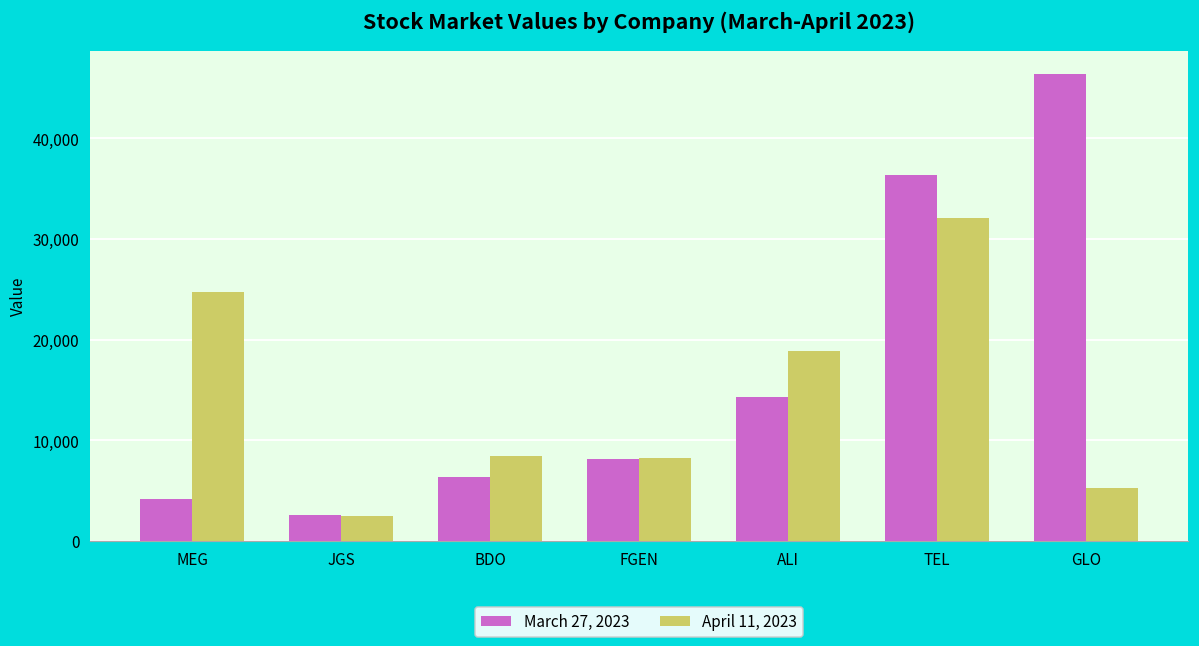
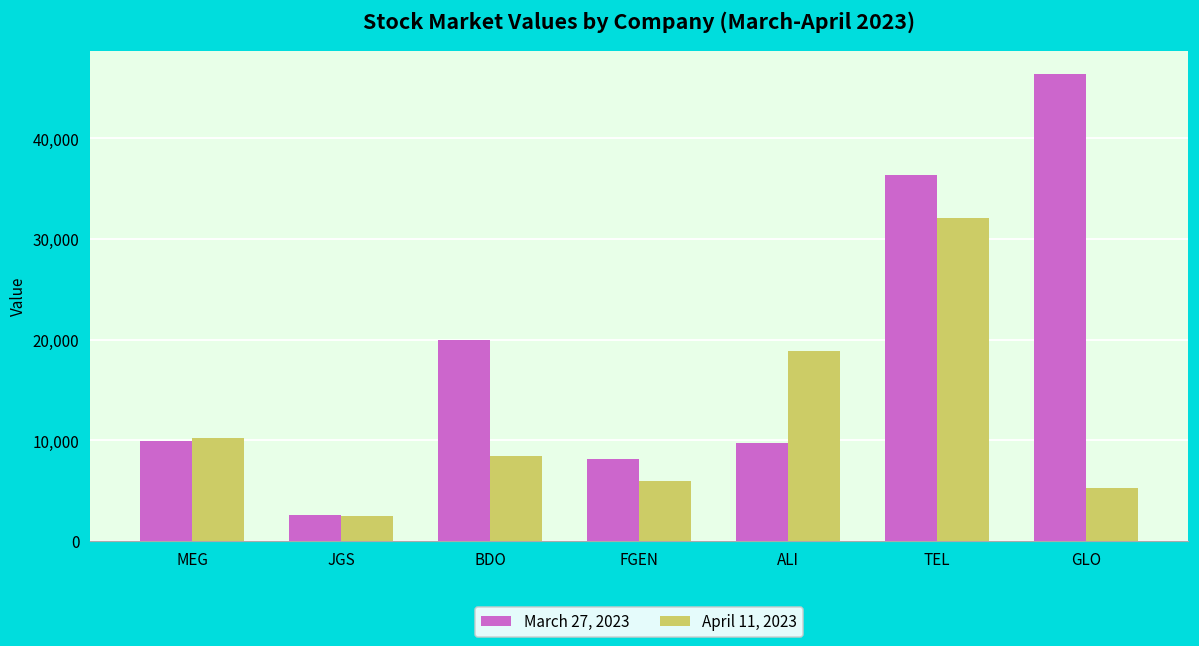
March 27, 2023, MEG: 4,000 -> 10,000
April 11, 2023, MEG: 25,000 -> 10,000
March 27, 2023, BDO: 6,000 -> 20,000
April 11, 2023, FGEN: 8,000 -> 6,000
March 27, 2023, ALI: 14,000 -> 10,000
